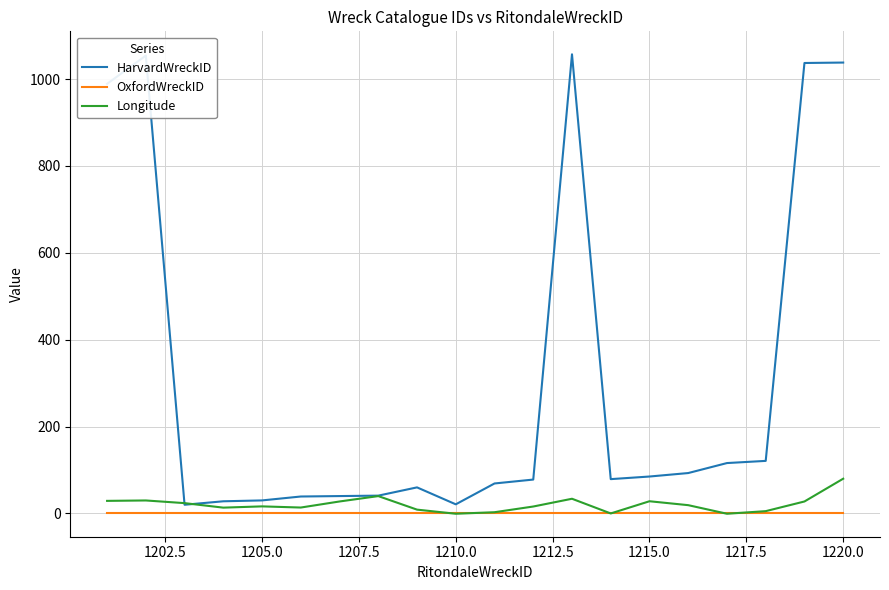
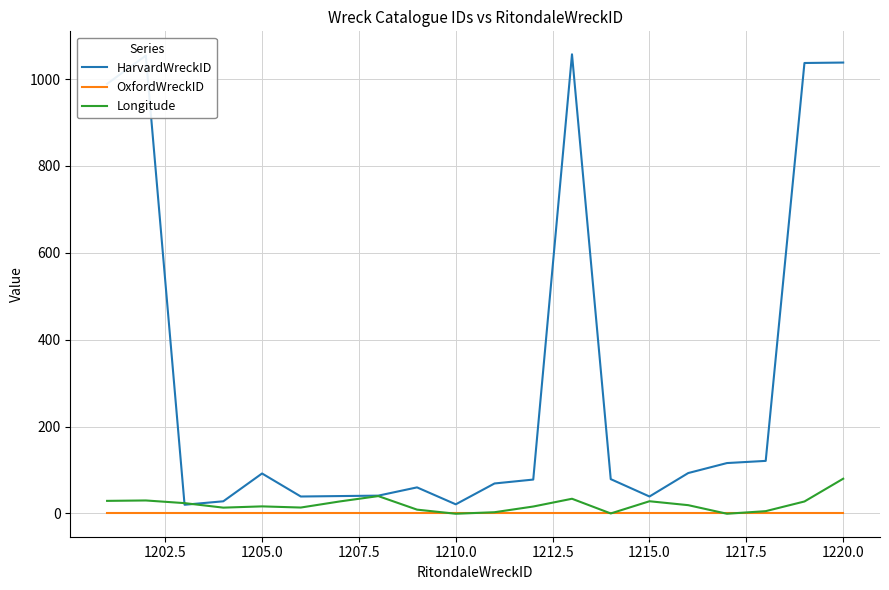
HarvardWreckID, 1205.0: 30 -> 90
HarvardWreckID, 1215.0: 90 -> 40
